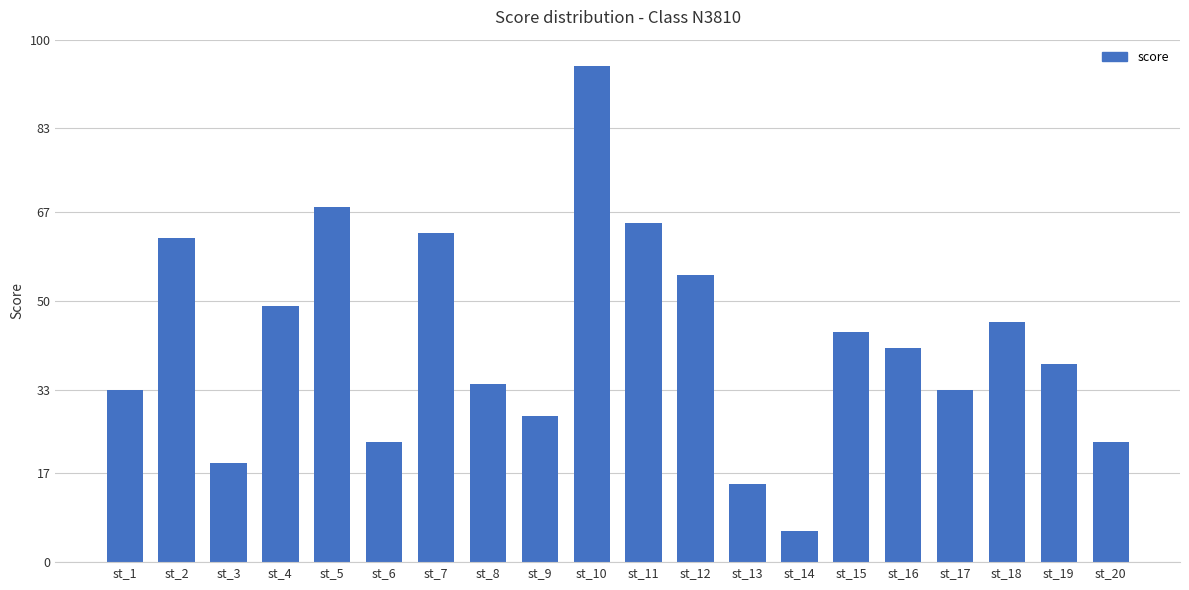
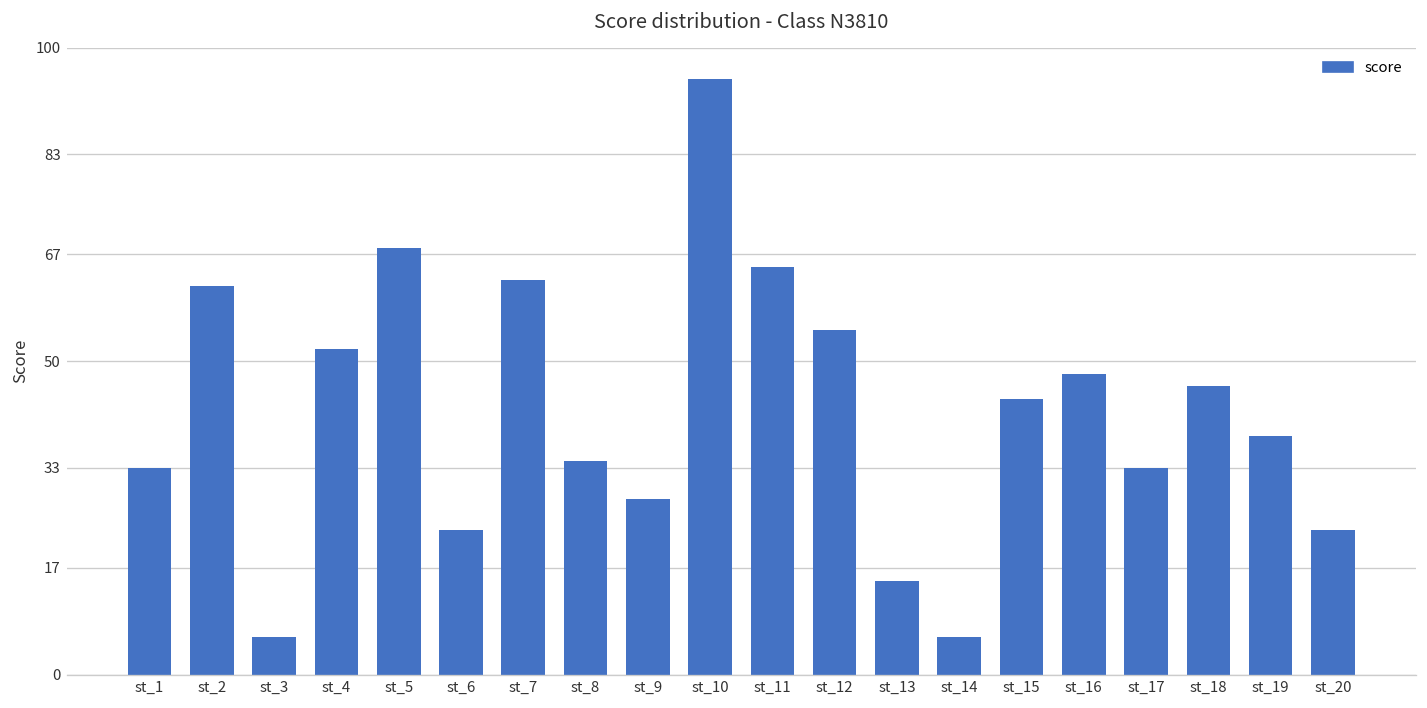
st_3: 19 -> 6
st_4: 49 -> 52
st_16: 41 -> 48
